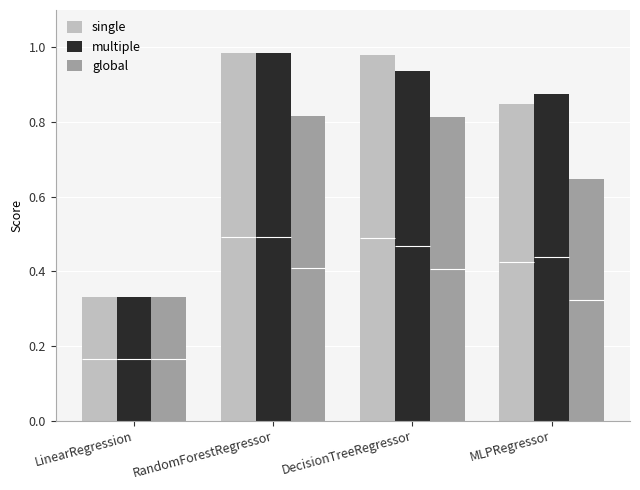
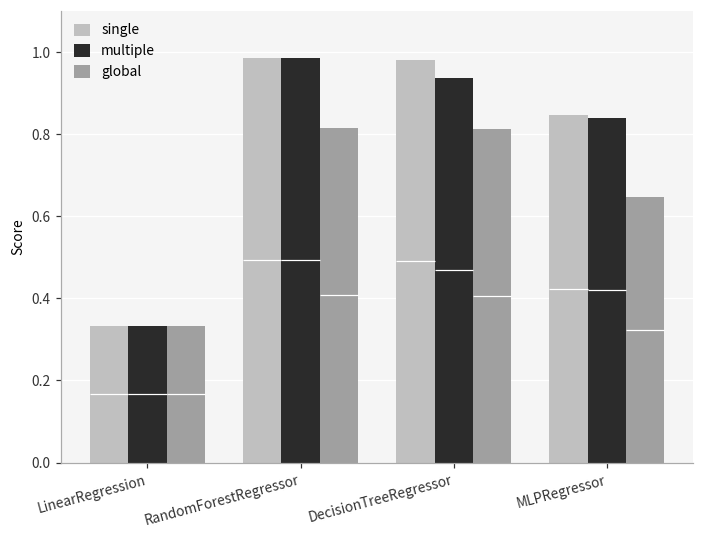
multiple, MLPRegressor: 0.87 -> 0.84
